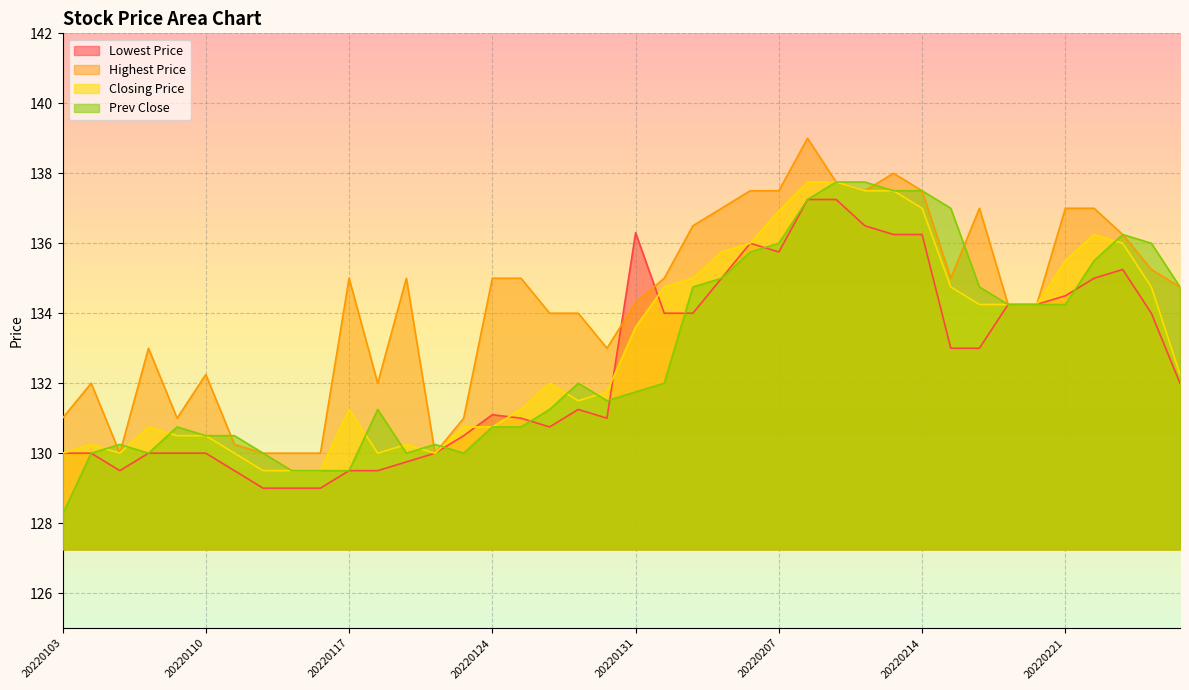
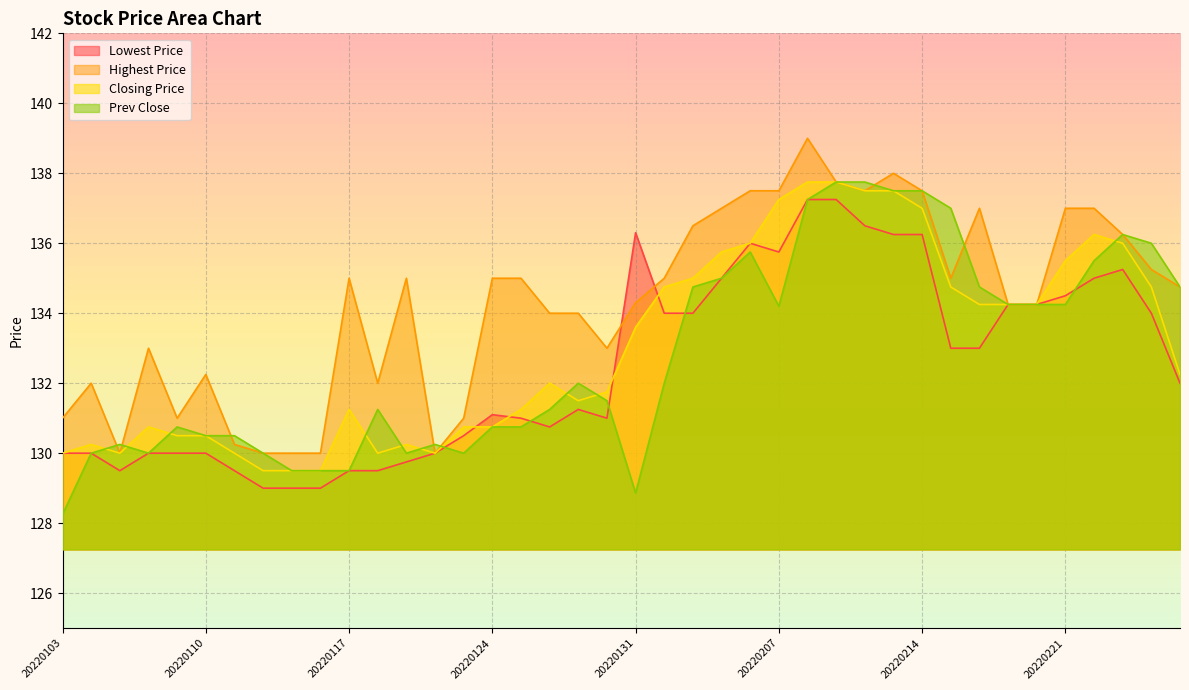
Prev Close, 20220131: 131.8 -> 128.9
Closing Price, 20220207: 136.9 -> 137.3
Prev Close, 20220207: 136.0 -> 134.2
